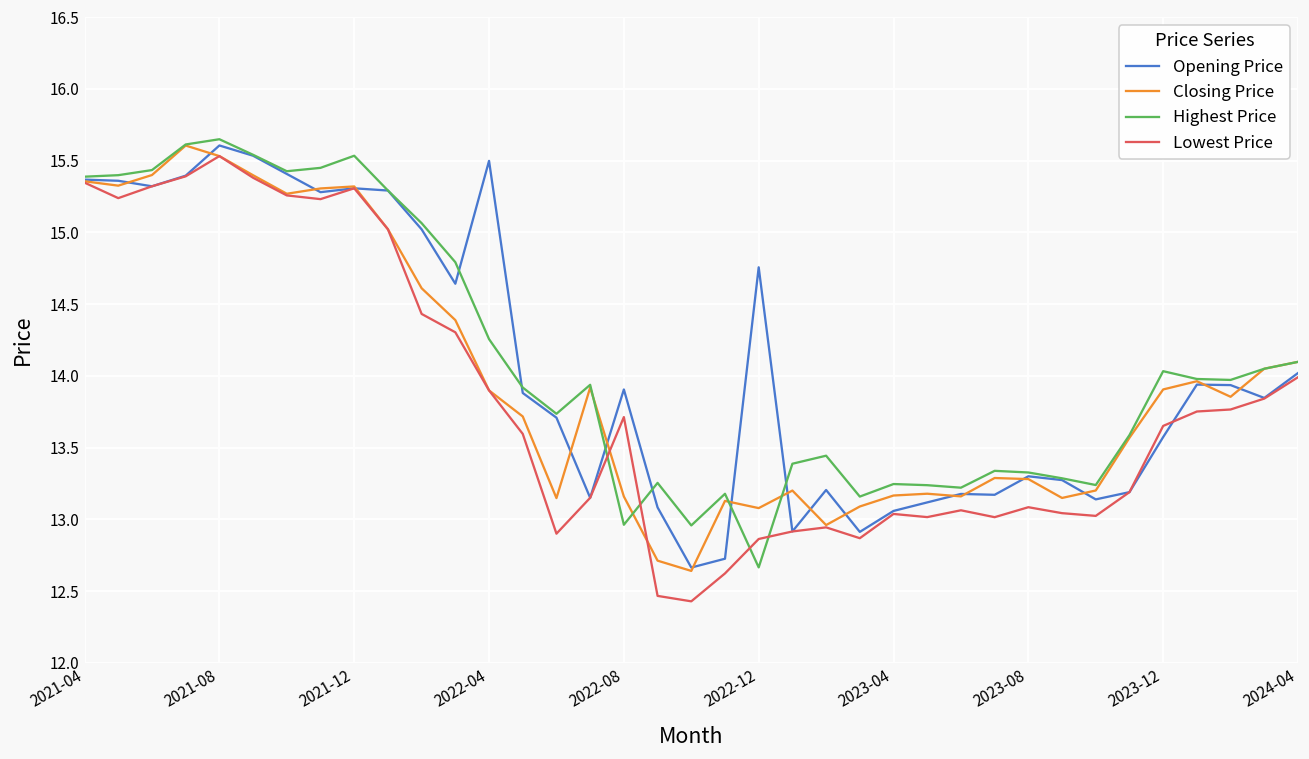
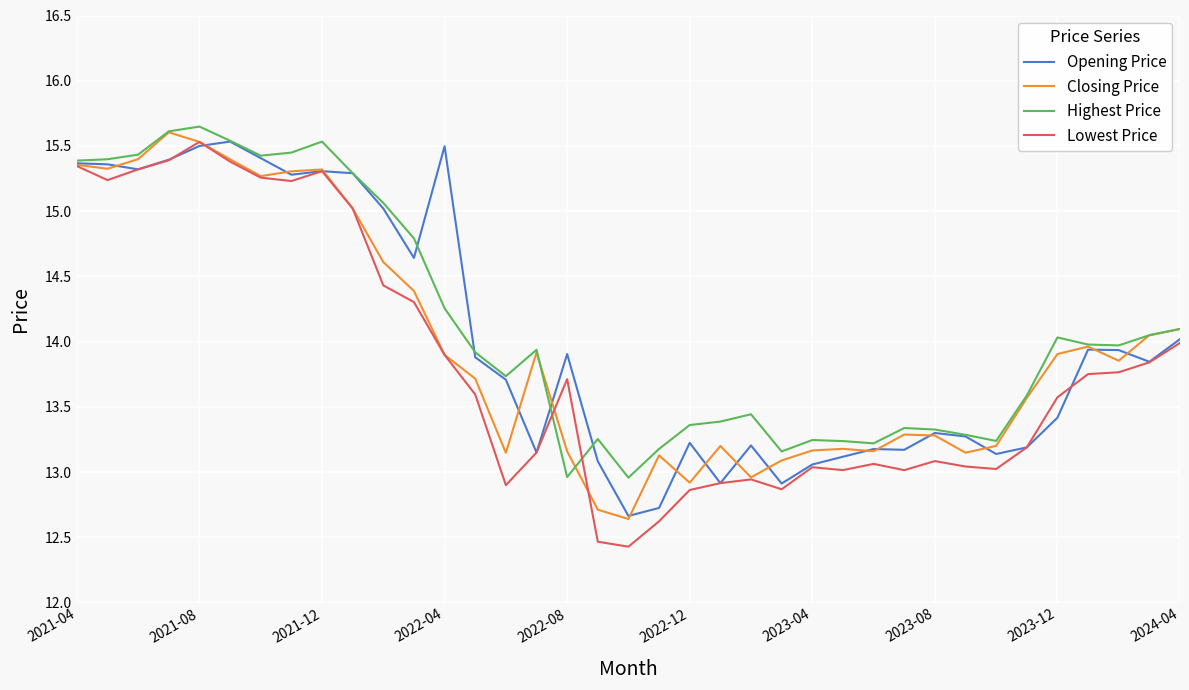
Opening Price, 2021-08: 15.60 -> 15.50
Opening Price, 2022-12: 14.76 -> 13.22
Closing Price, 2022-12: 13.08 -> 12.92
Highest Price, 2022-12: 12.66 -> 13.36
Opening Price, 2023-12: 13.57 -> 13.42
Lowest Price, 2023-12: 13.65 -> 13.57
